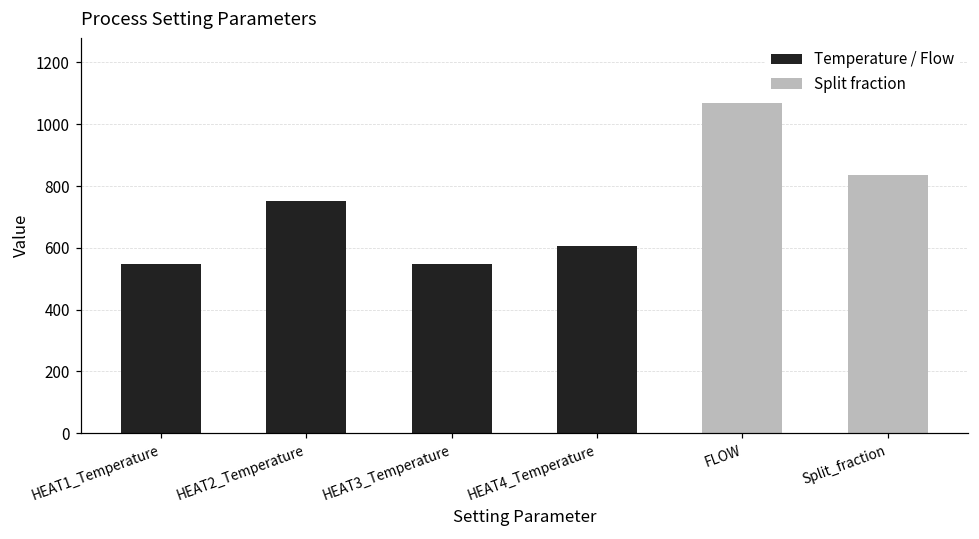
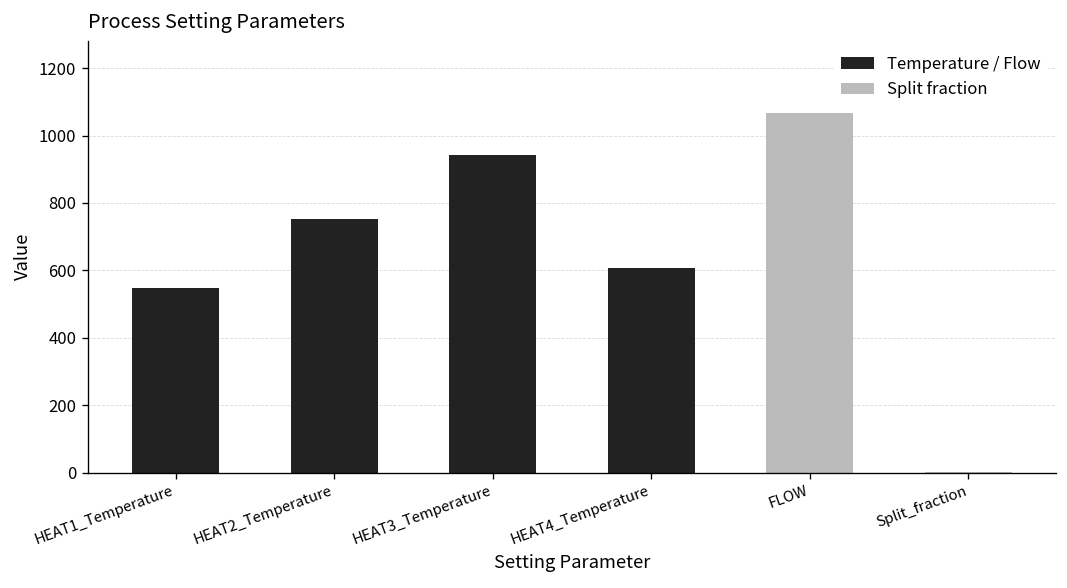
HEAT3_Temperature: 550 -> 940
Split_fraction: 840 -> 0
